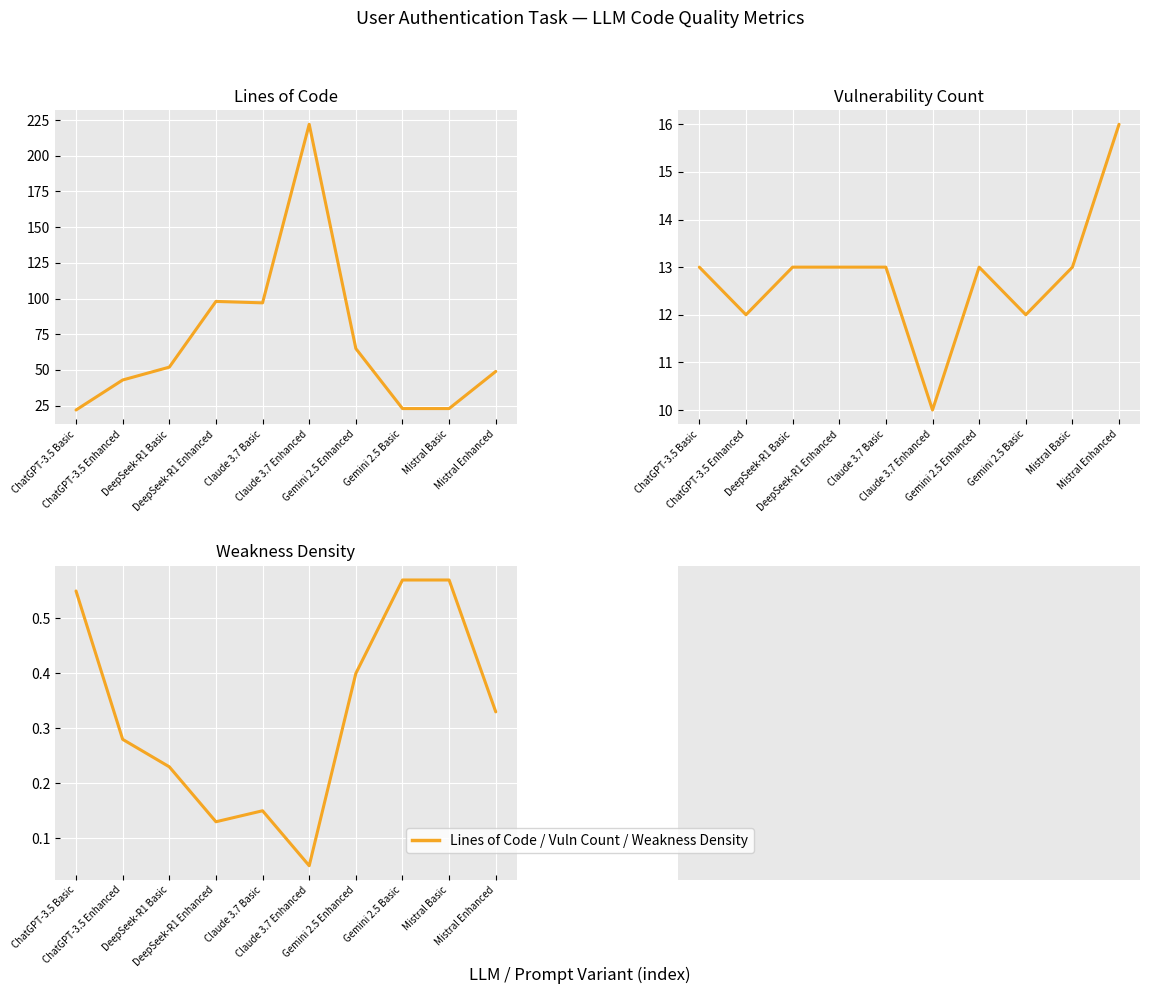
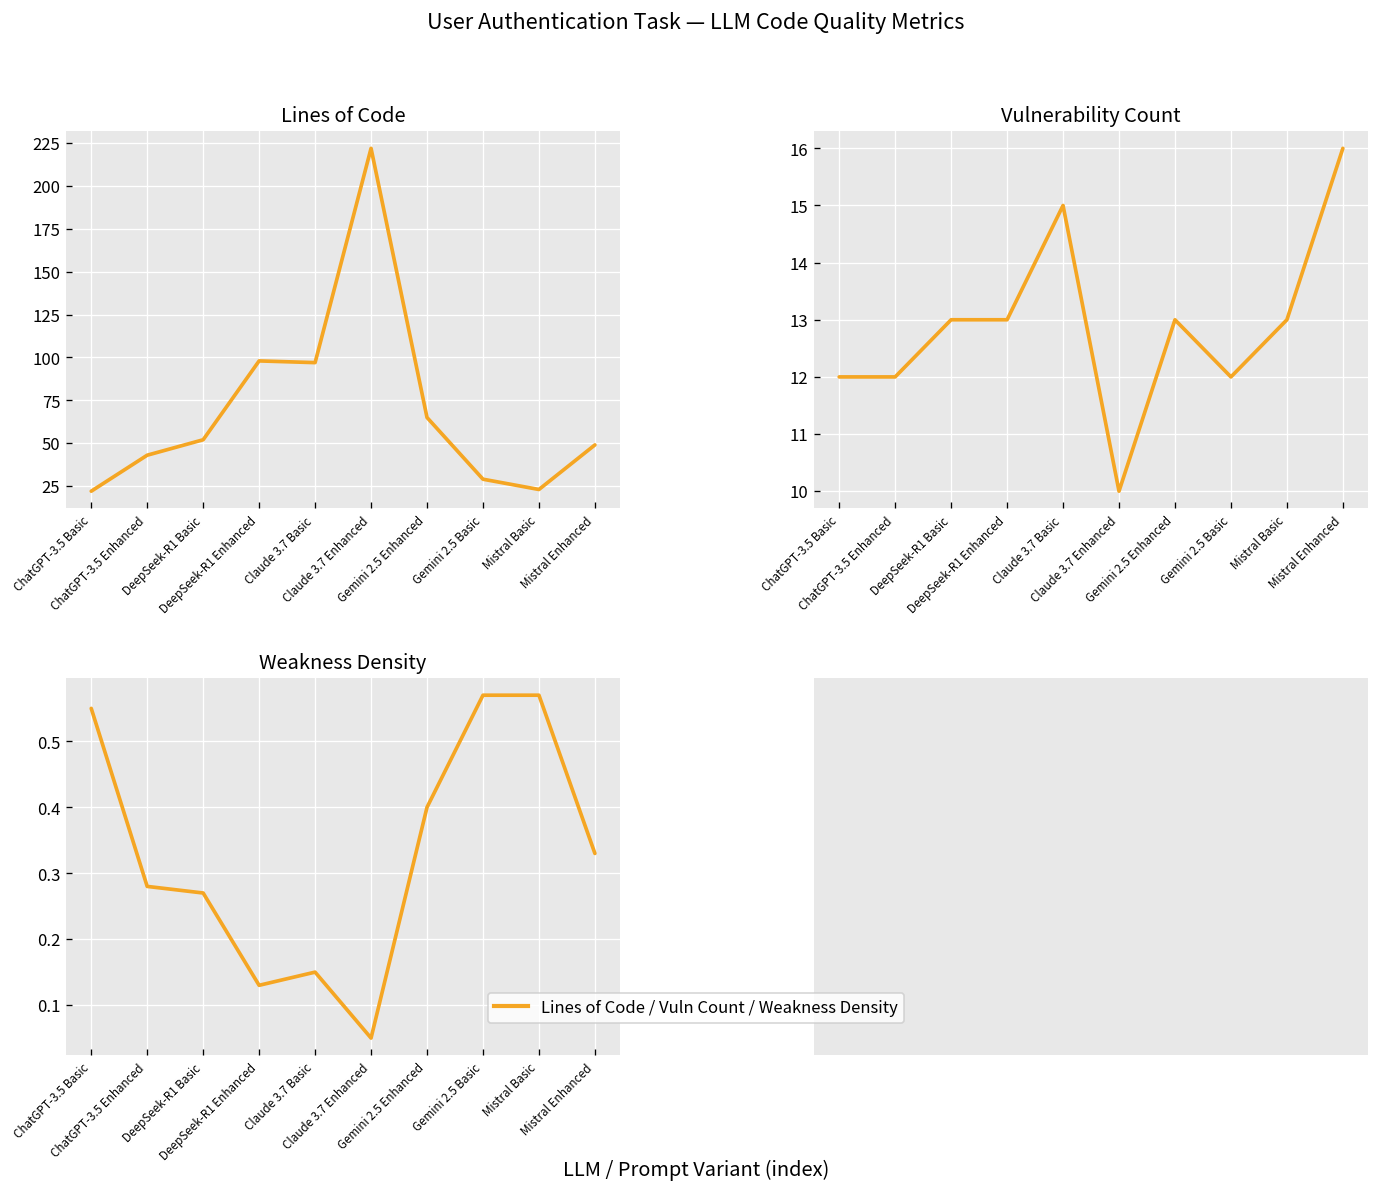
Lines of Code, Gemini 2.5 Basic: 23 -> 29
Vulnerability Count, ChatGPT-3.5 Basic: 13 -> 12
Vulnerability Count, Claude 3.7 Basic: 13 -> 15
Weakness Density, DeepSeek-R1 Basic: 0.23 -> 0.27
